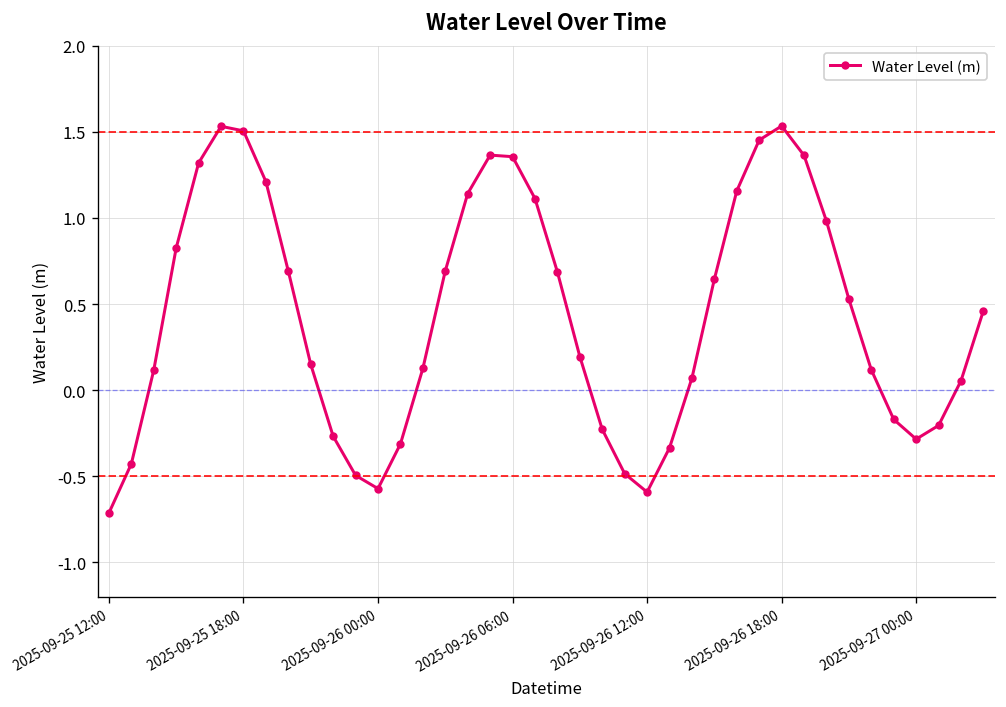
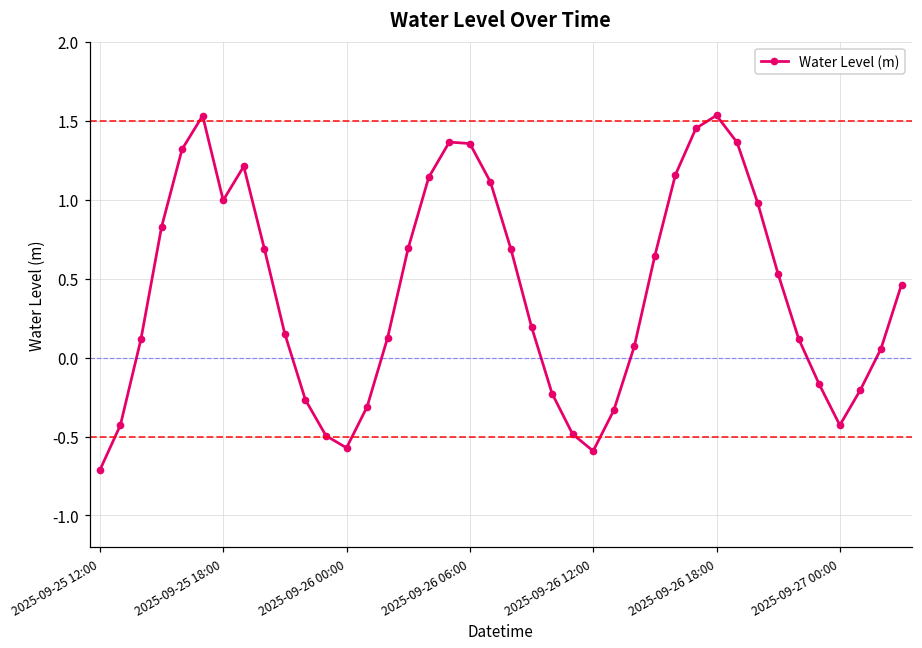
2025-09-25 18:00: 1.51 -> 1.00
2025-09-27 00:00: -0.28 -> -0.43
